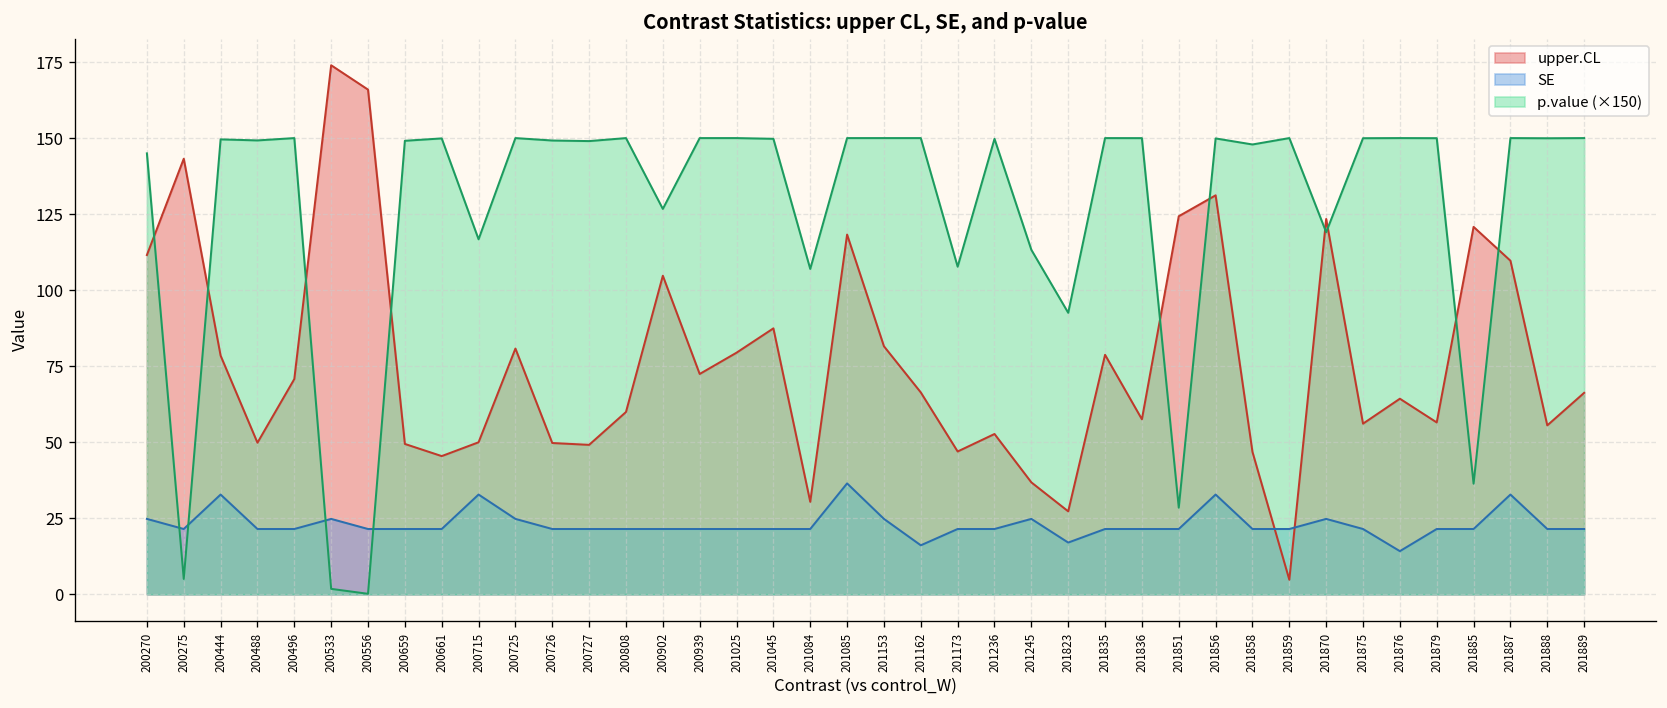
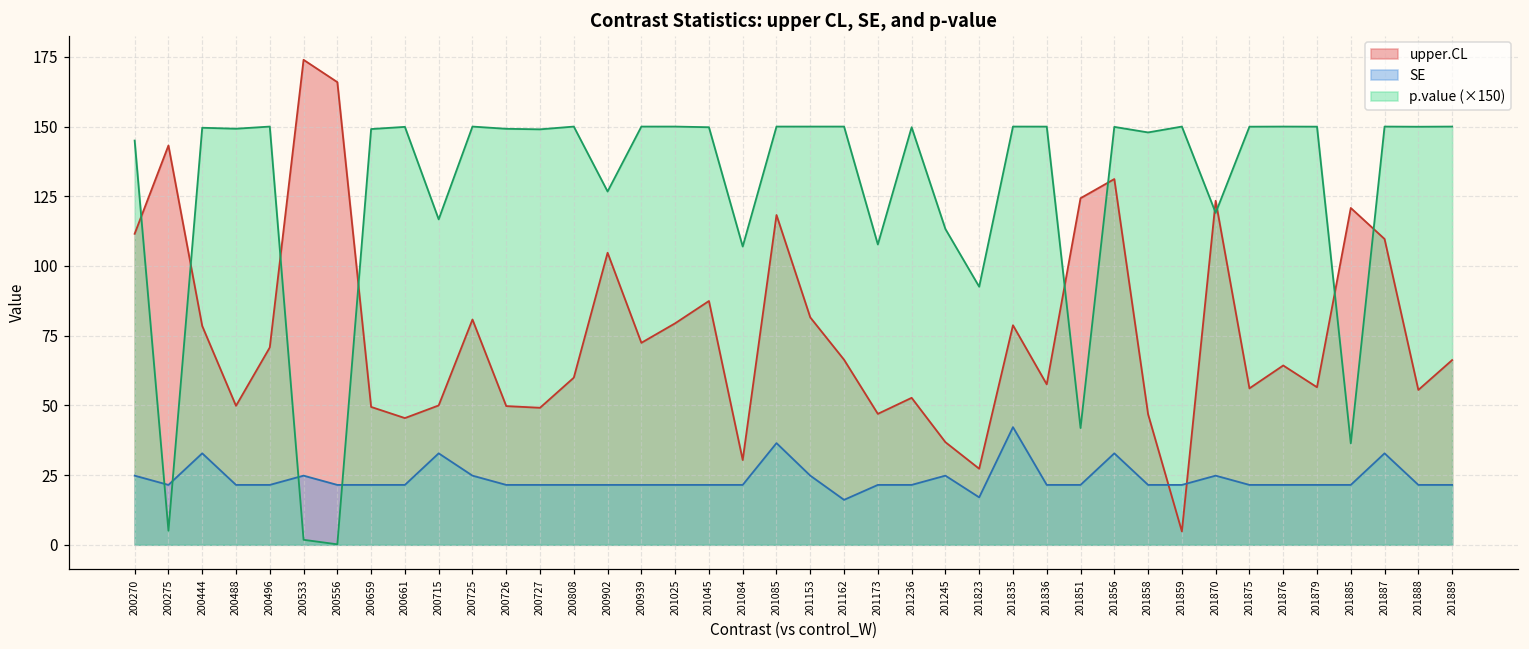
SE, 201835: 21 -> 42
p.value (×150), 201851: 28 -> 42
SE, 201876: 14 -> 21
